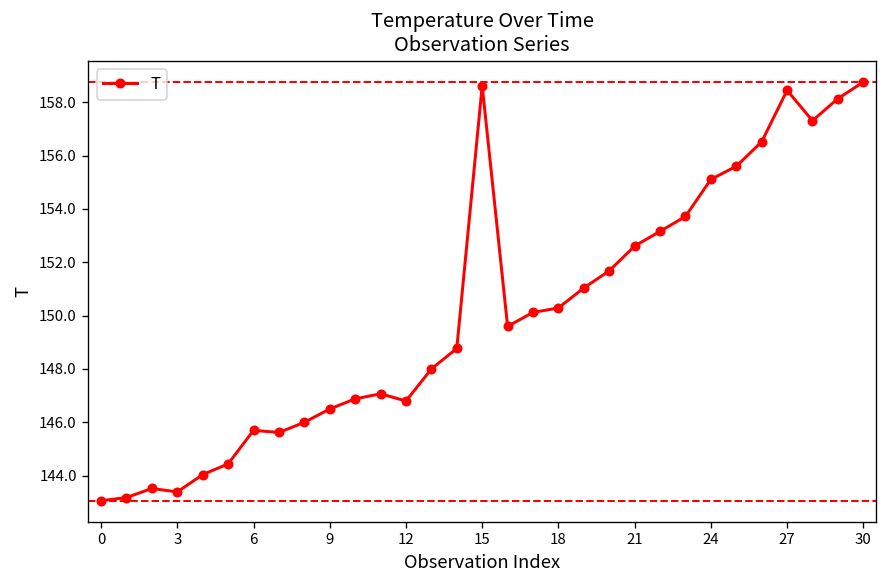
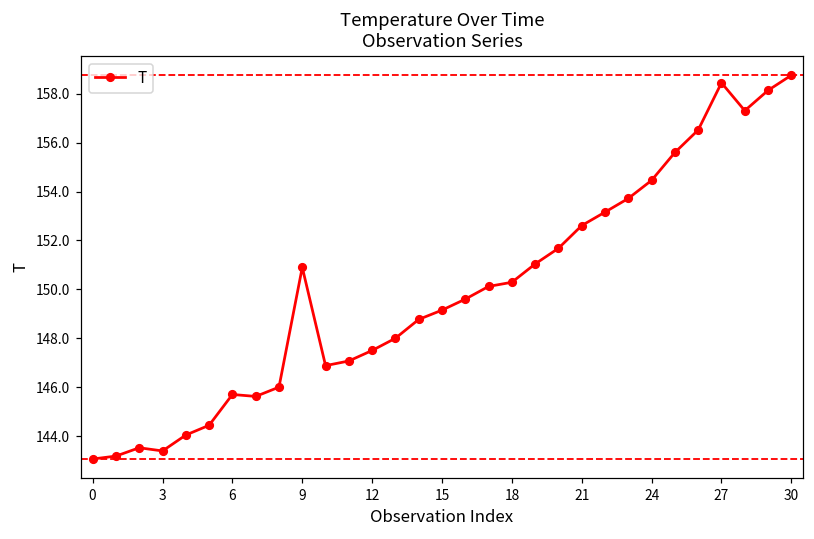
9: 146.5 -> 150.9
12: 146.8 -> 147.5
15: 158.6 -> 149.2
24: 155.1 -> 154.5
